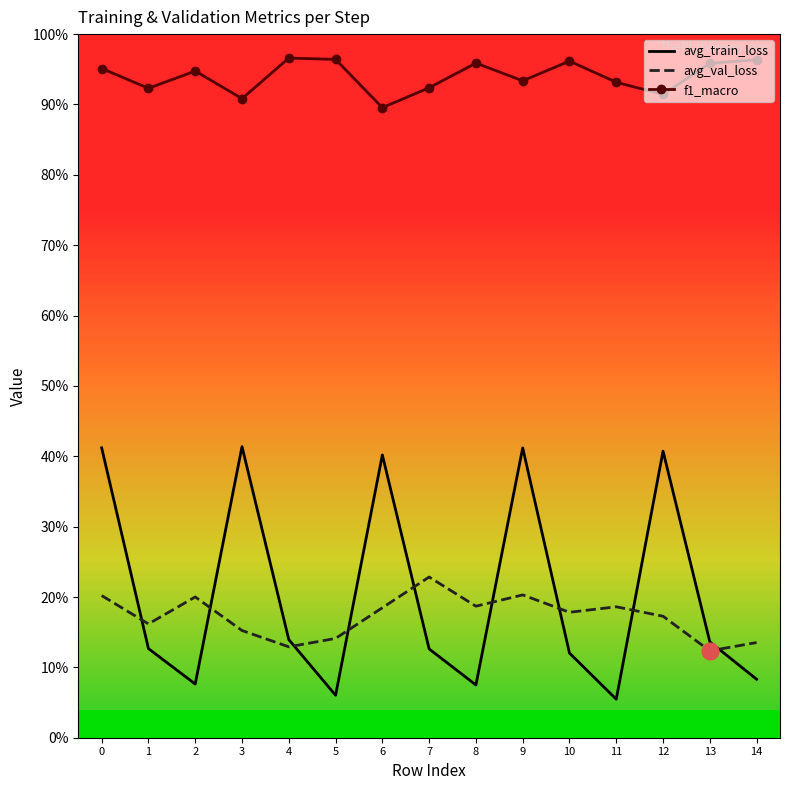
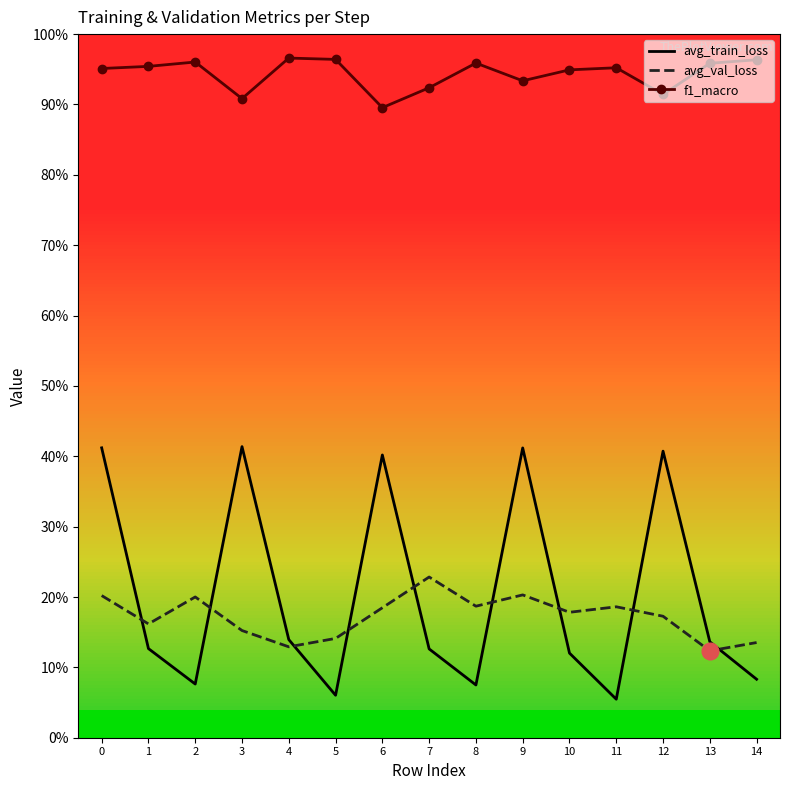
f1_macro, 1: 92% -> 95%
f1_macro, 2: 95% -> 96%
f1_macro, 10: 96% -> 95%
f1_macro, 11: 93% -> 95%
